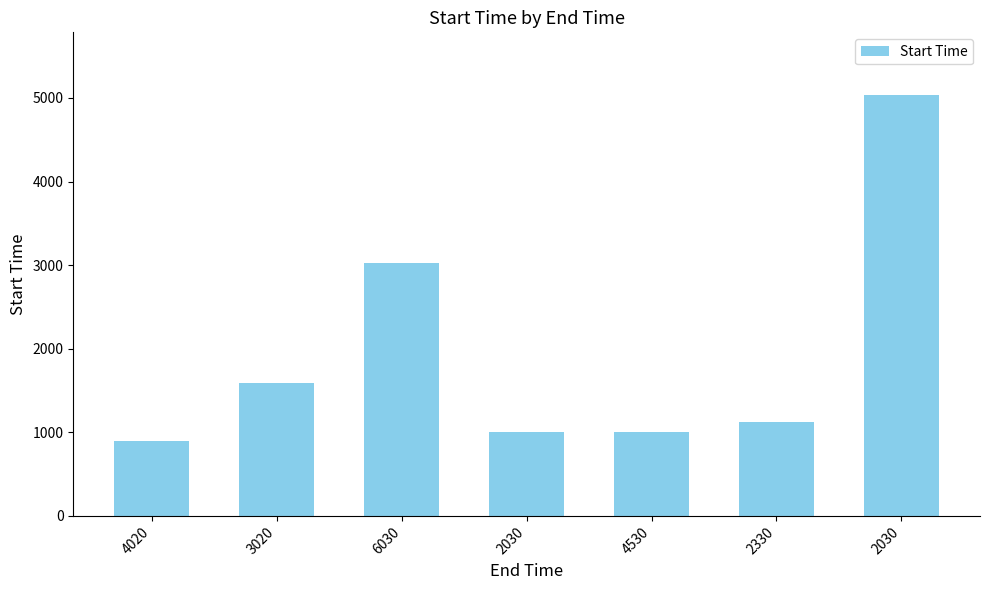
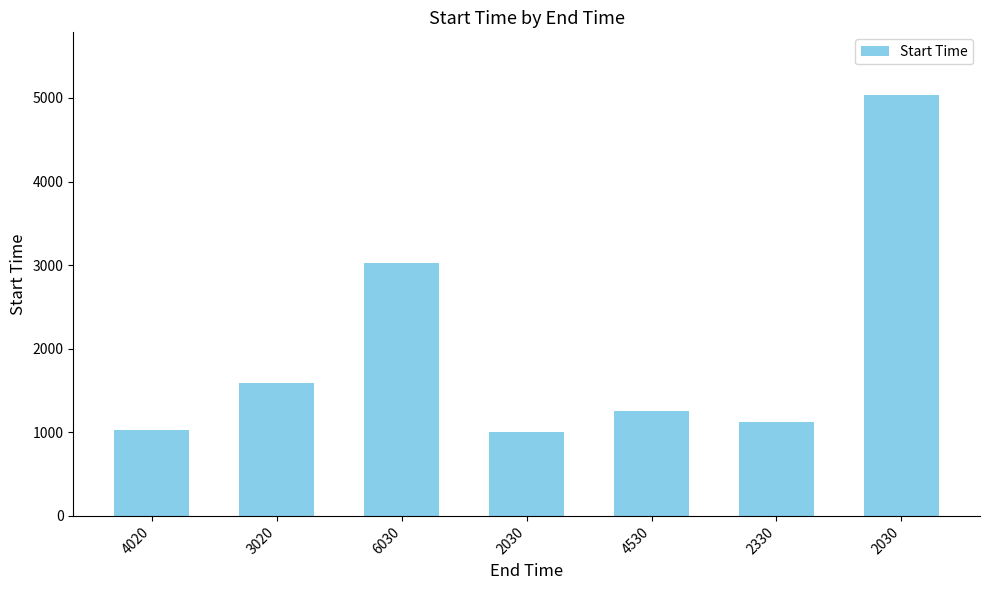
4020: 900 -> 1000
4530: 1000 -> 1300
